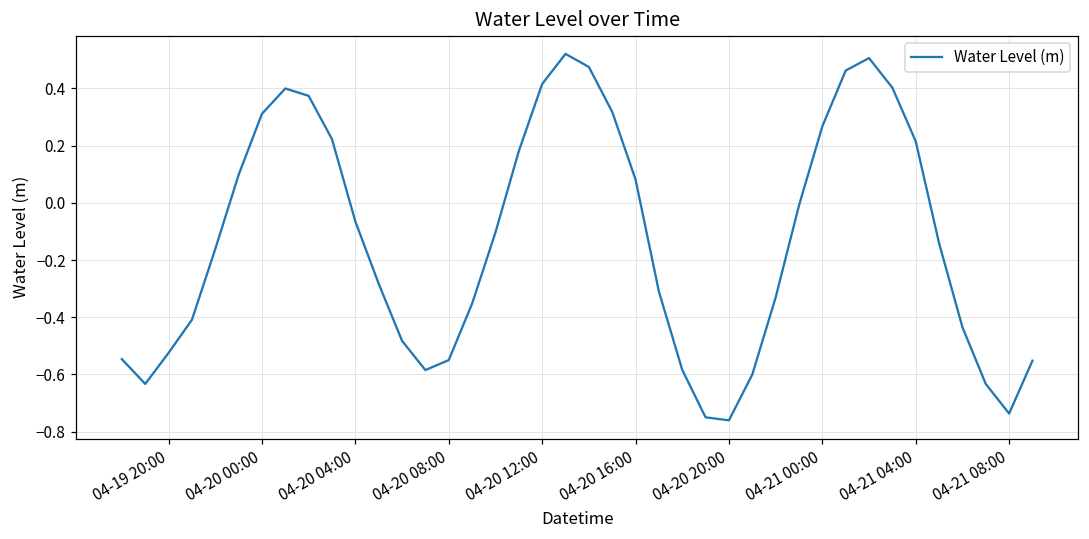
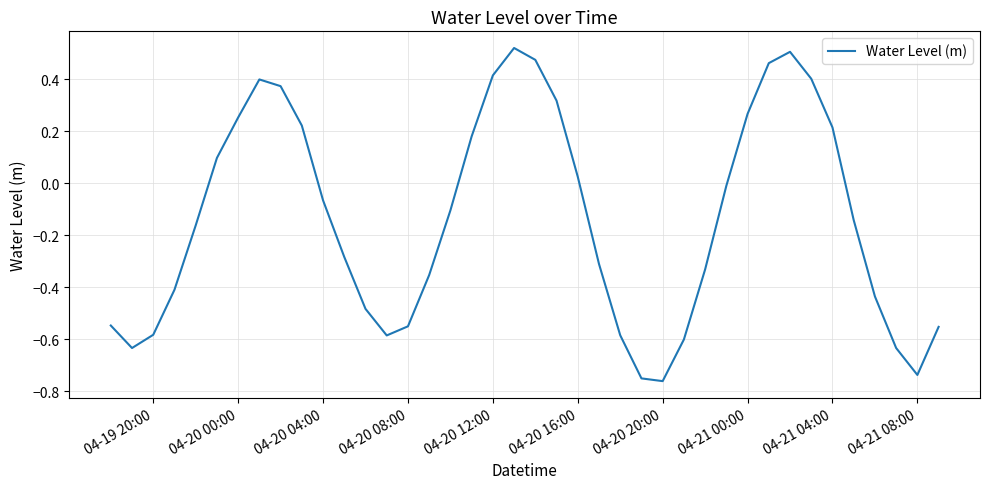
04-19 20:00: -0.52 -> -0.58
04-20 00:00: 0.31 -> 0.25
04-20 16:00: 0.08 -> 0.03
